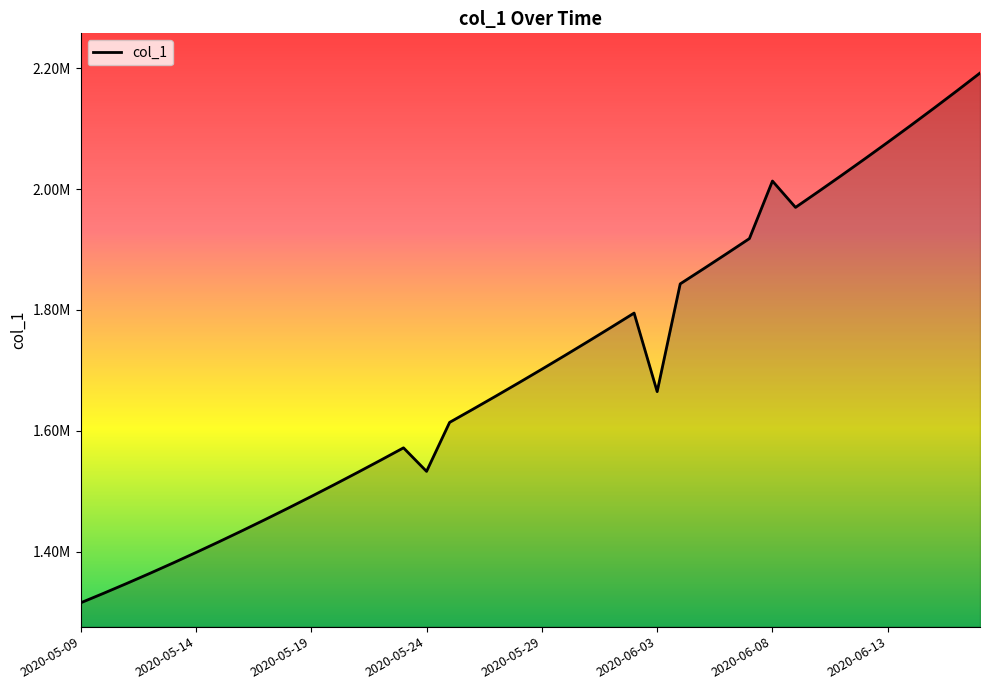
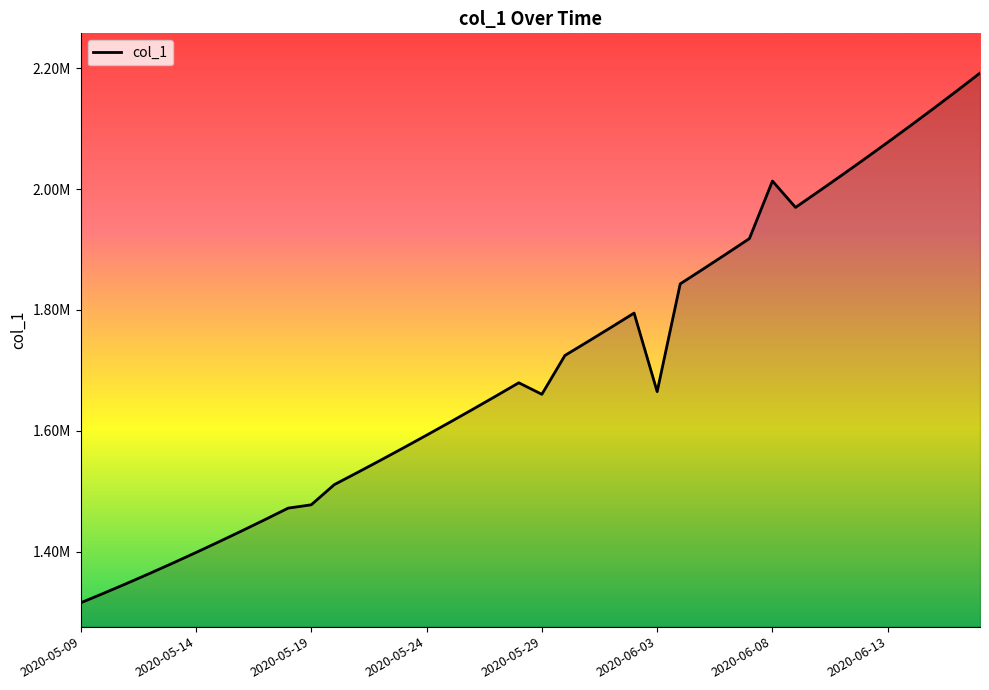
2020-05-19: 1490000 -> 1480000
2020-05-24: 1530000 -> 1590000
2020-05-29: 1700000 -> 1660000
